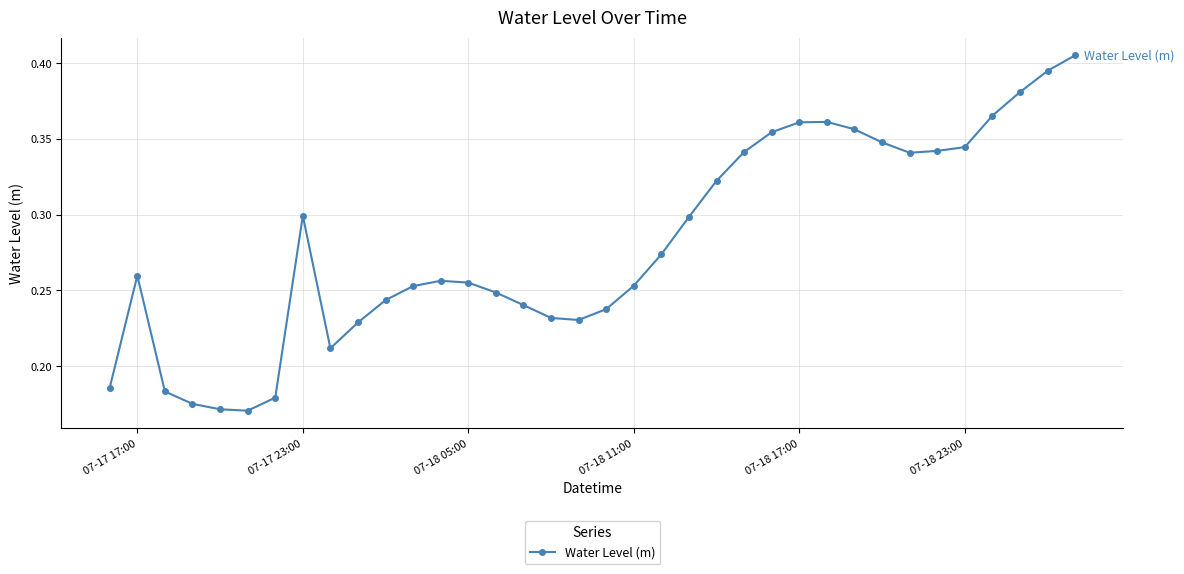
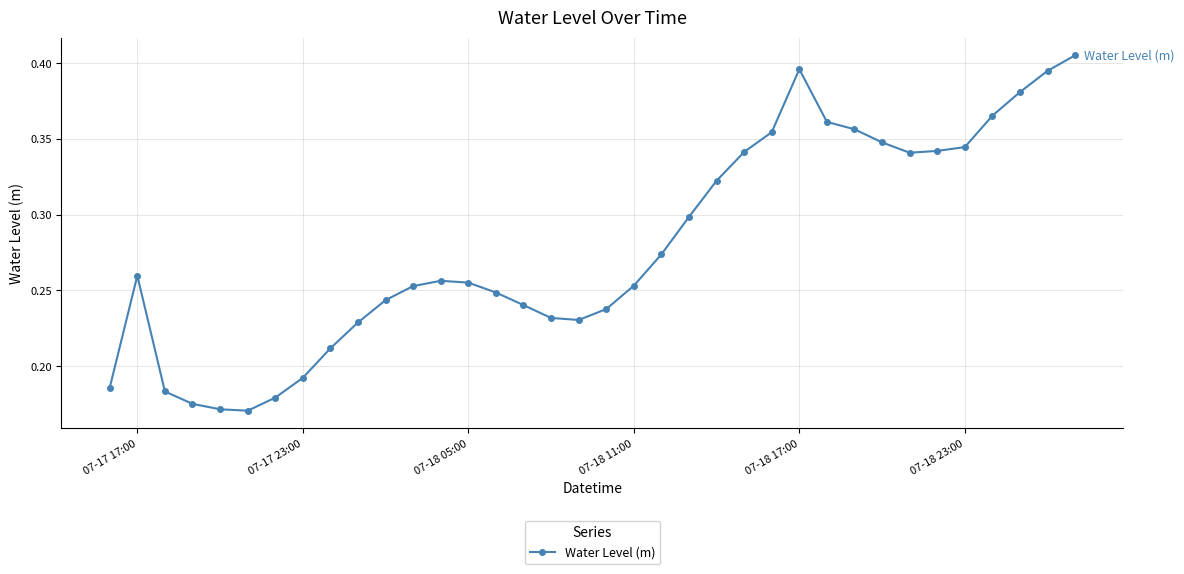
07-17 23:00: 0.299 -> 0.192
07-18 17:00: 0.361 -> 0.396
